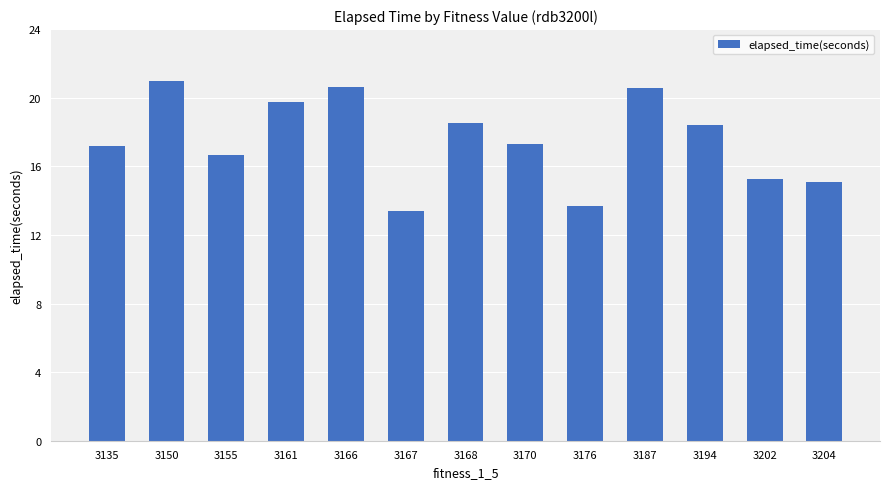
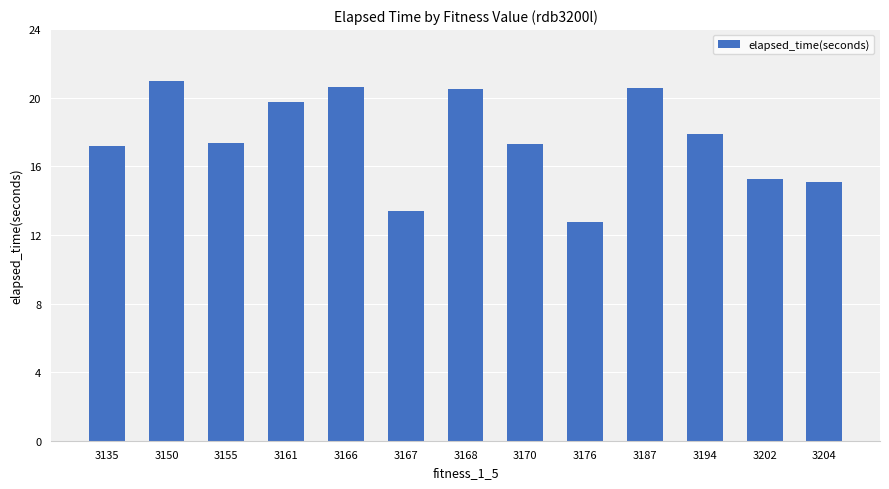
3155: 16.7 -> 17.4
3168: 18.5 -> 20.5
3176: 13.7 -> 12.7
3194: 18.4 -> 17.9
